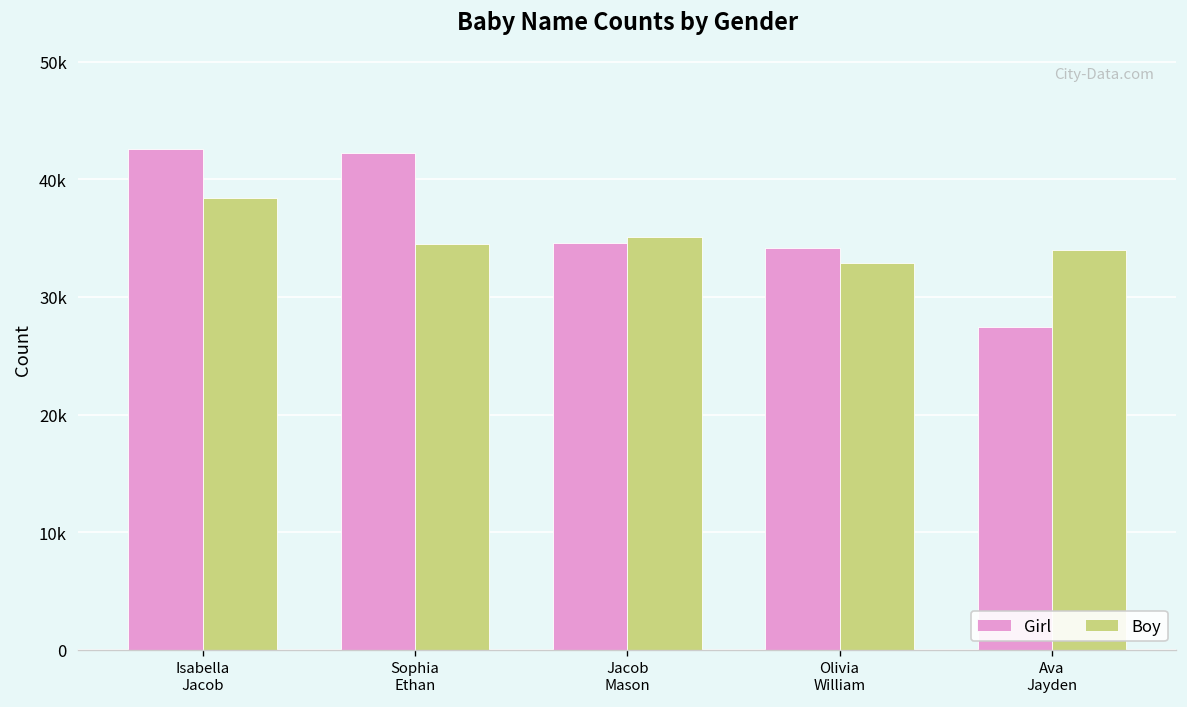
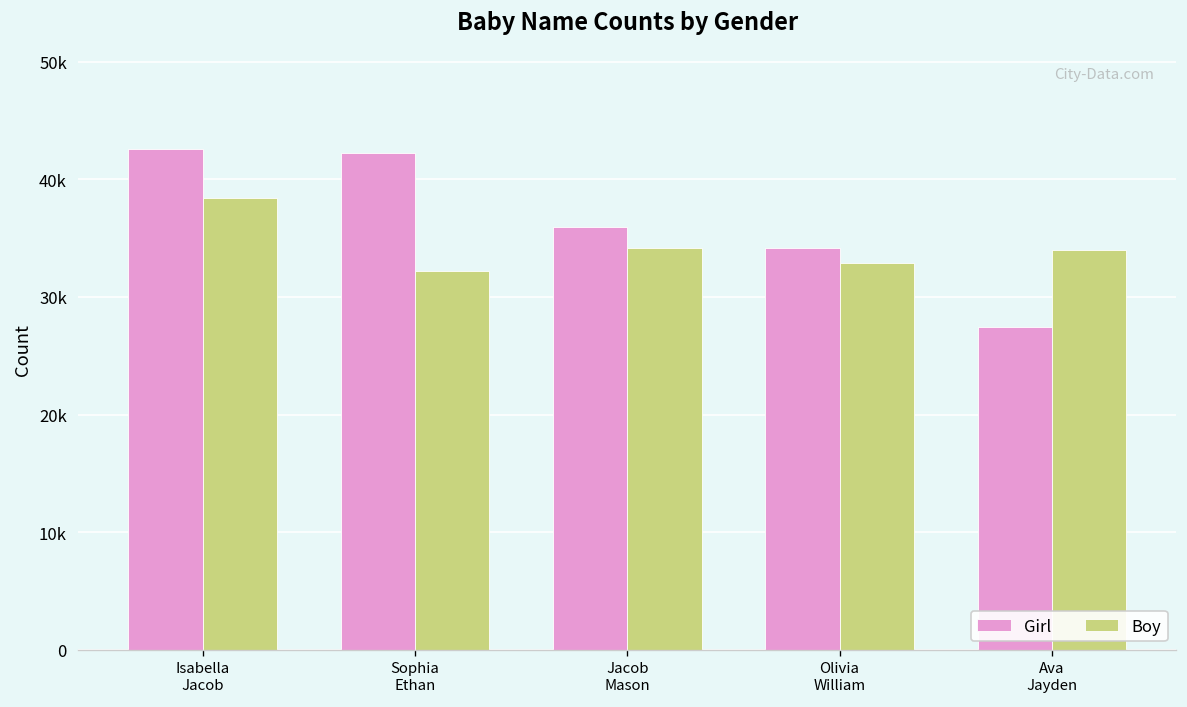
Boy, Sophia Ethan: 35000 -> 32000
Girl, Jacob Mason: 35000 -> 36000
Boy, Jacob Mason: 35000 -> 34000
